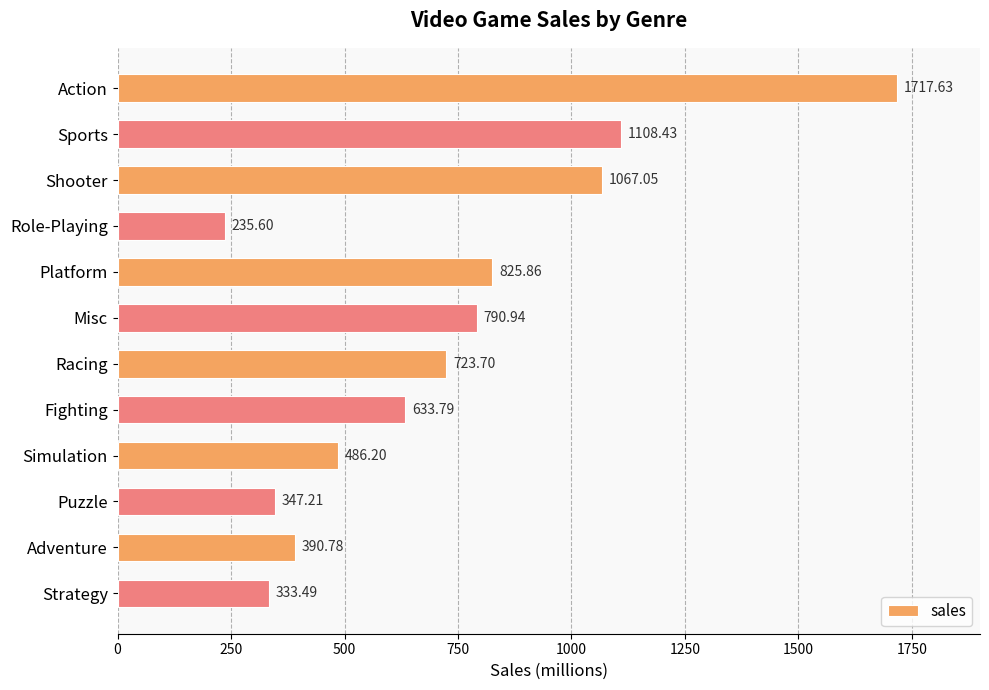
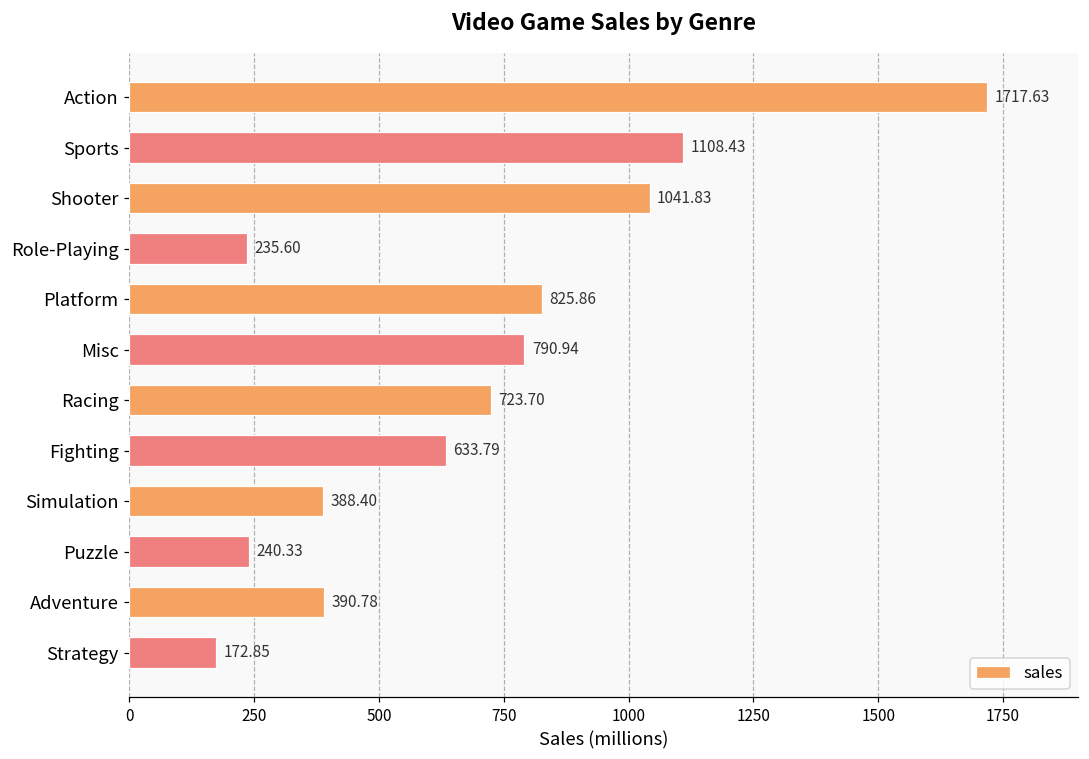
Shooter: 1067.05 -> 1041.83
Simulation: 486.20 -> 388.40
Puzzle: 347.21 -> 240.33
Strategy: 333.49 -> 172.85
